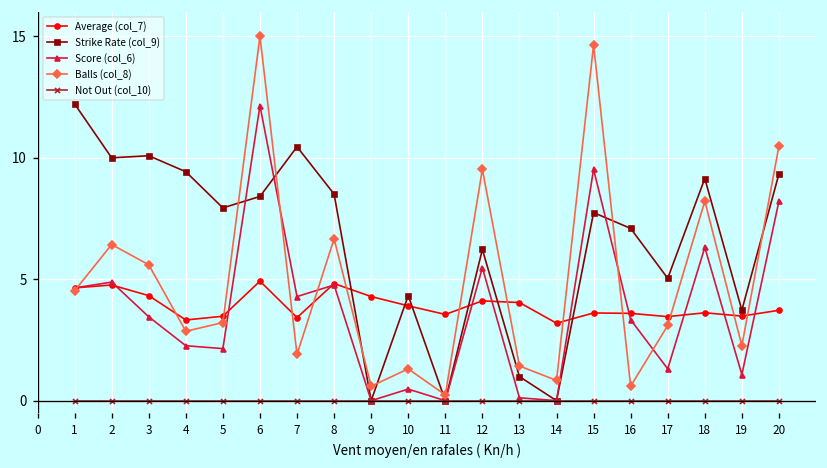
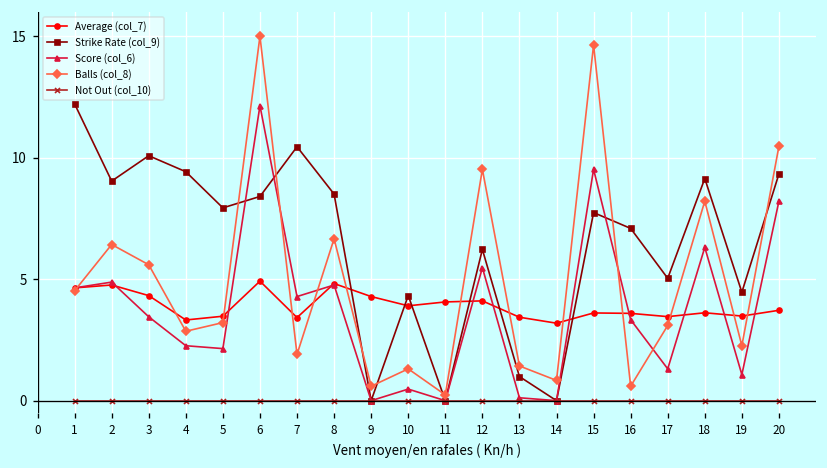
Strike Rate (col_9), 2: 10.0 -> 9.0
Average (col_7), 11: 3.6 -> 4.1
Average (col_7), 13: 4.0 -> 3.4
Strike Rate (col_9), 19: 3.7 -> 4.5
